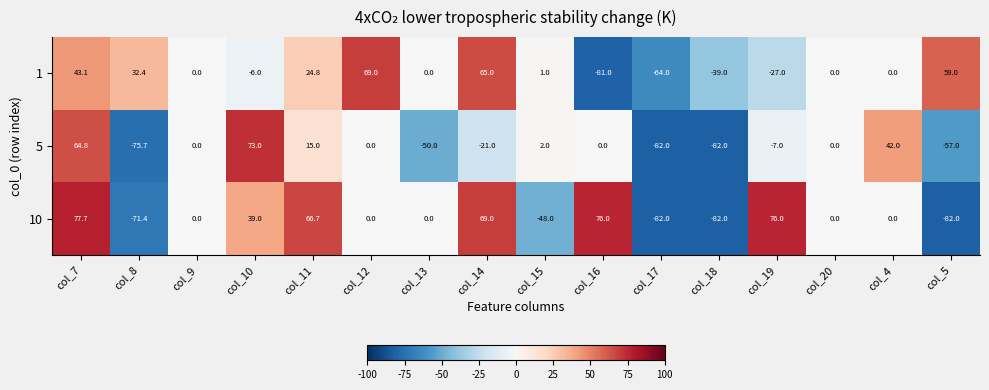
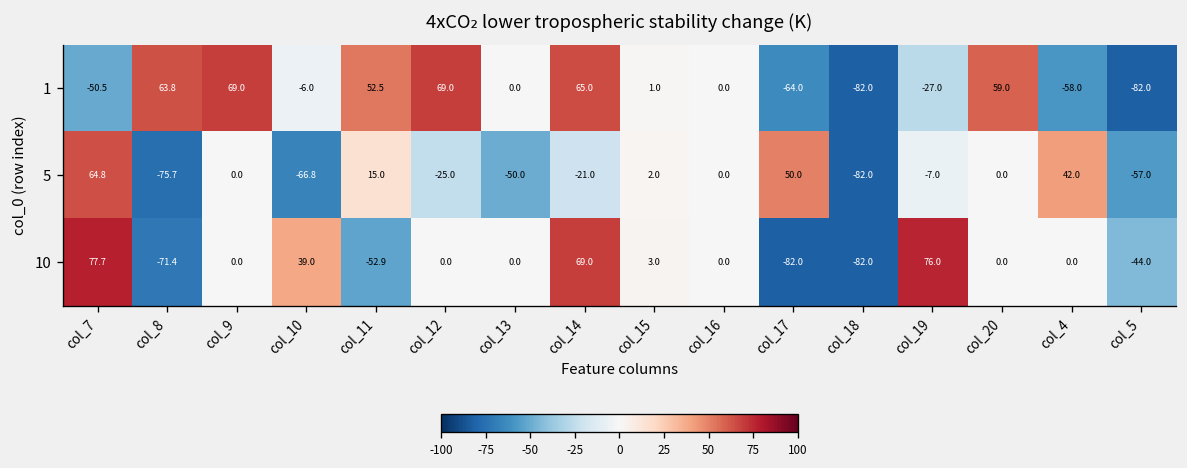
1, col_7: 43.1 -> -50.5
1, col_8: 32.4 -> 63.8
1, col_9: 0.0 -> 69.0
1, col_11: 24.8 -> 52.5
1, col_16: -81.0 -> 0.0
1, col_18: -39.0 -> -82.0
1, col_20: 0.0 -> 59.0
1, col_4: 0.0 -> -58.0
1, col_5: 59.0 -> -82.0
5, col_10: 73.0 -> -66.8
5, col_12: 0.0 -> -25.0
5, col_17: -82.0 -> 50.0
10, col_11: 66.7 -> -52.9
10, col_15: -48.0 -> 3.0
10, col_16: 76.0 -> 0.0
10, col_5: -82.0 -> -44.0
